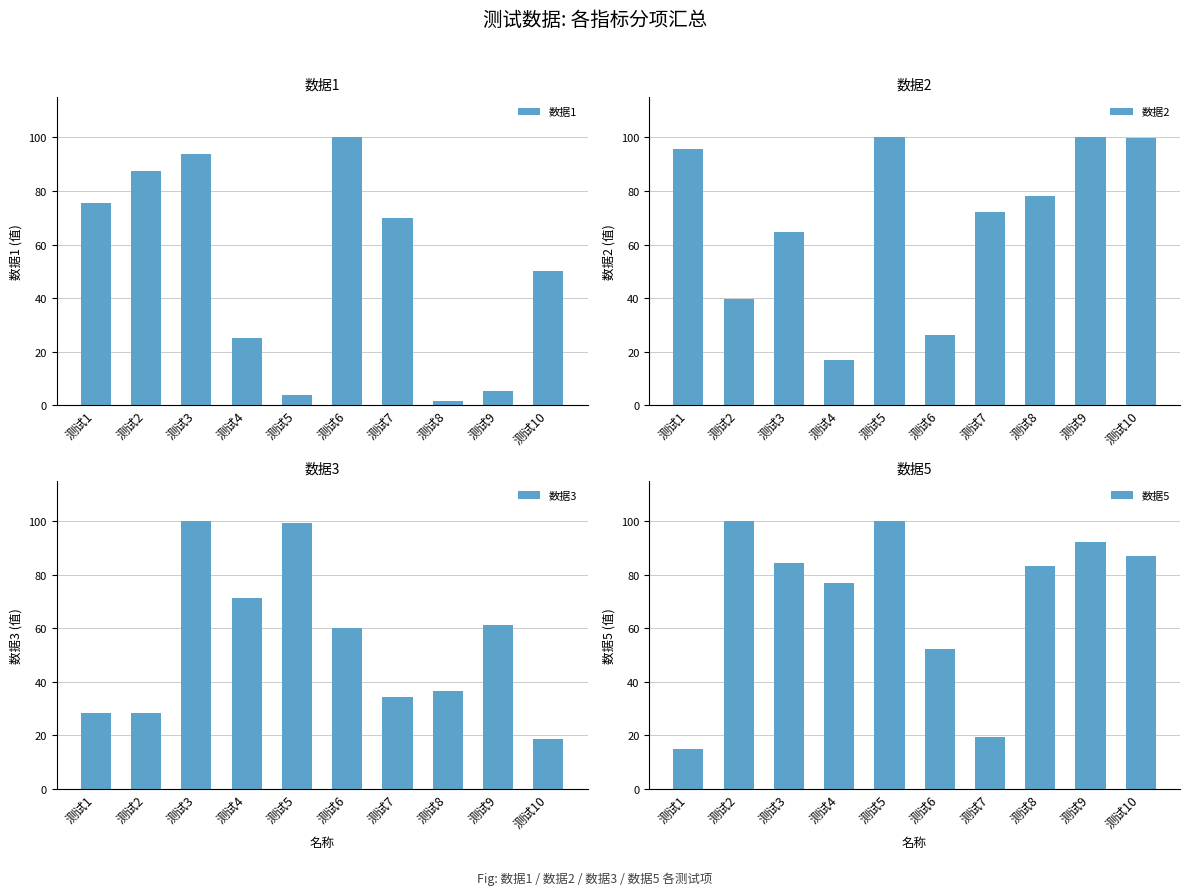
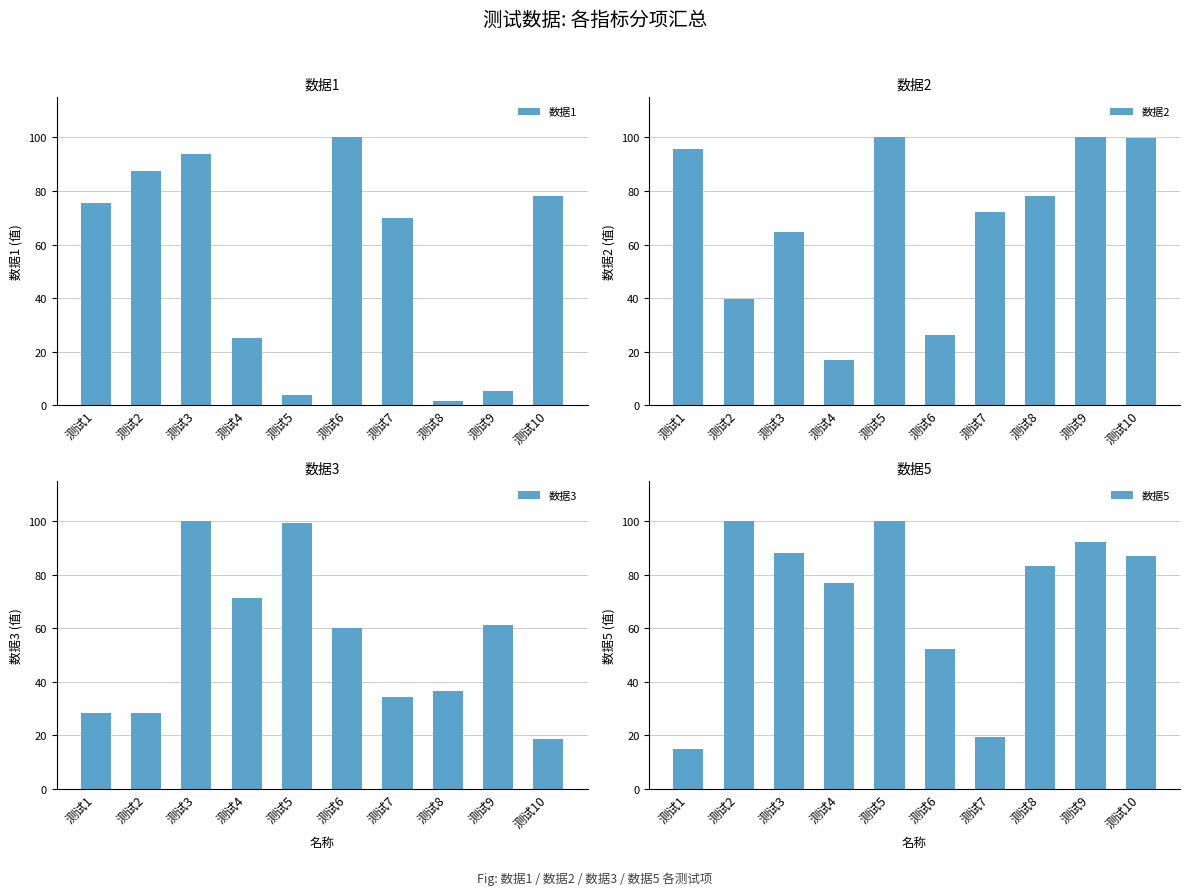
数据1, 测试10: 50 -> 78
数据5, 测试3: 85 -> 88
